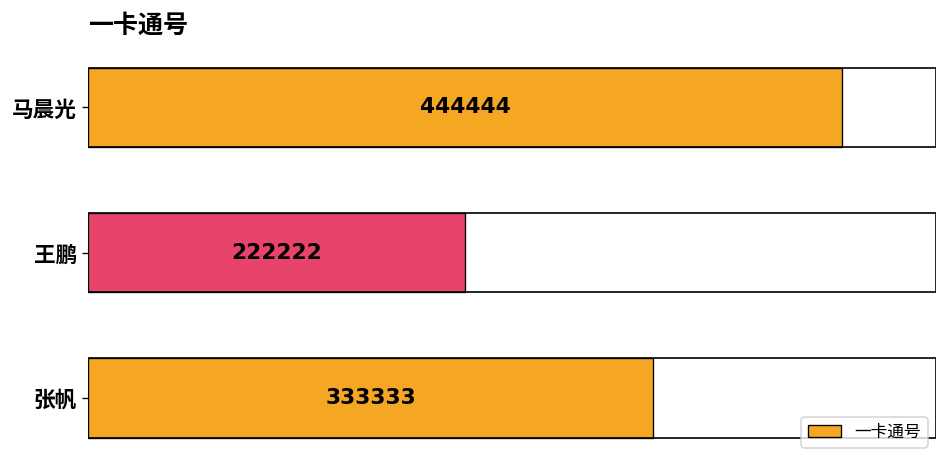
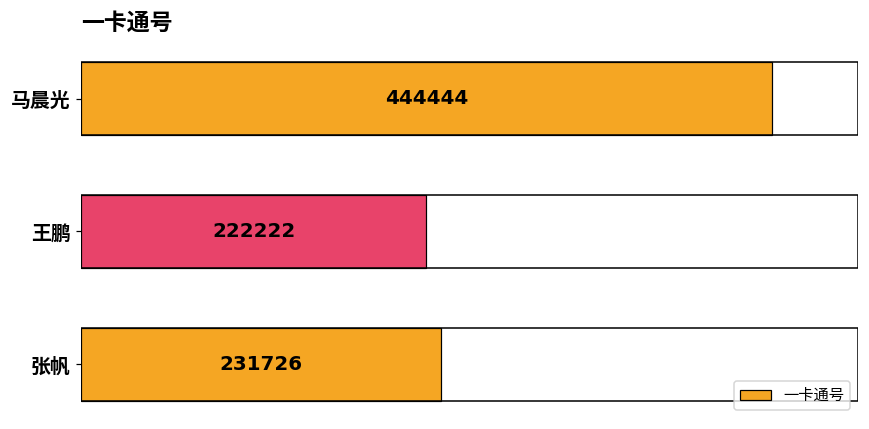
张帆: 333333 -> 231726
